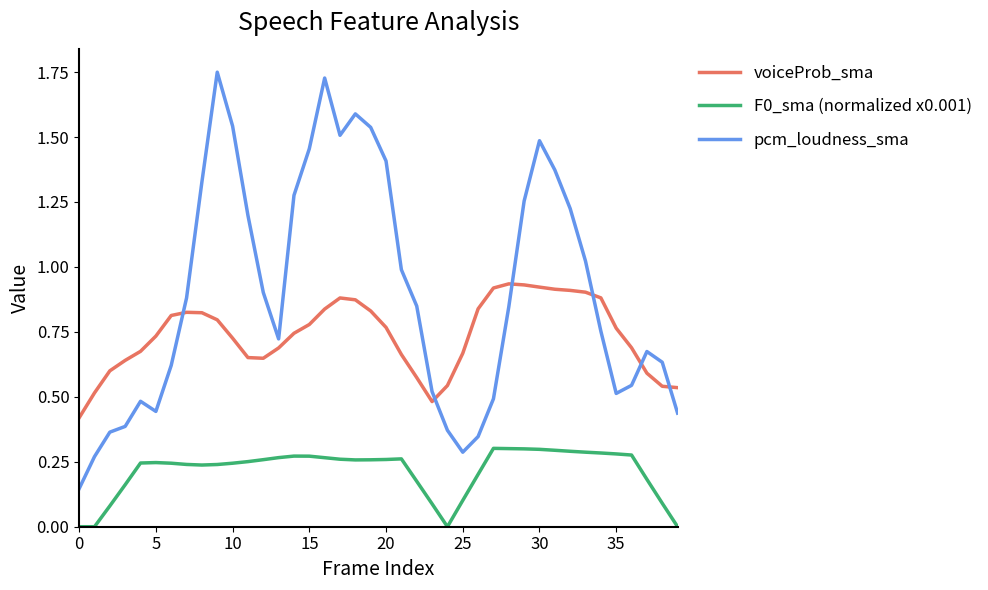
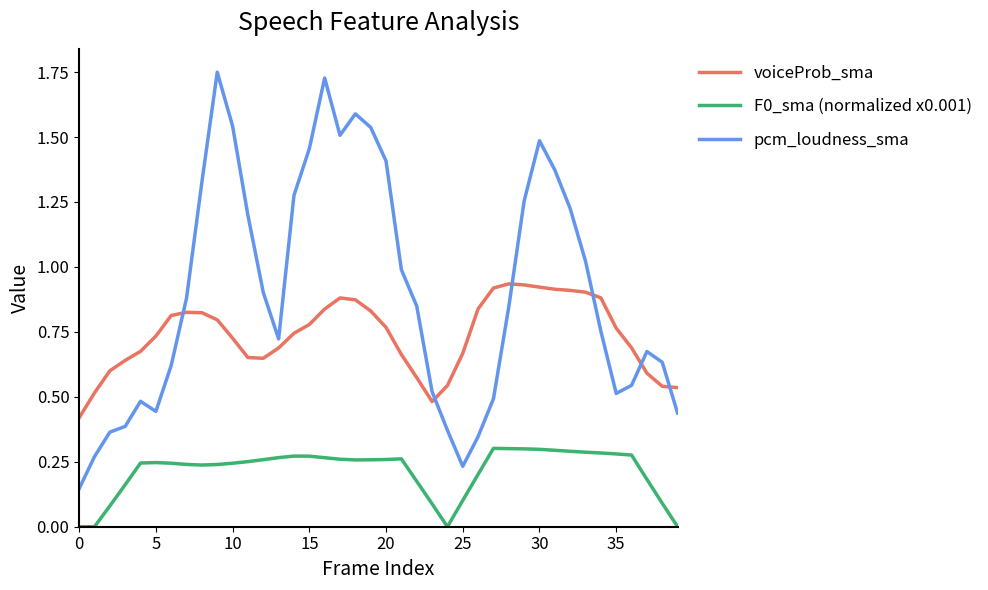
pcm_loudness_sma, 25: 0.29 -> 0.23
